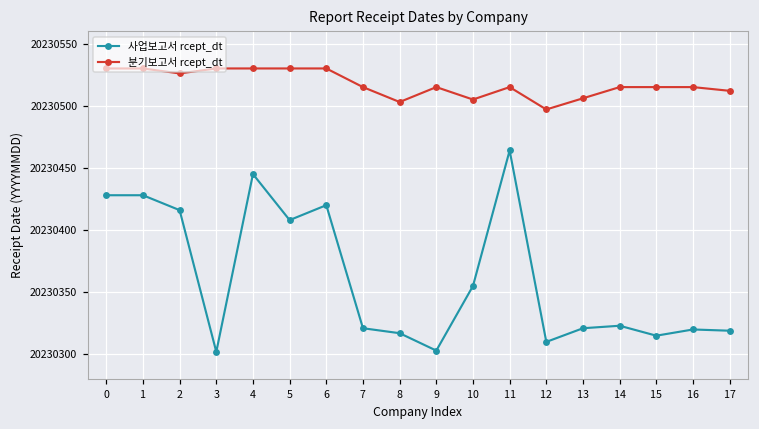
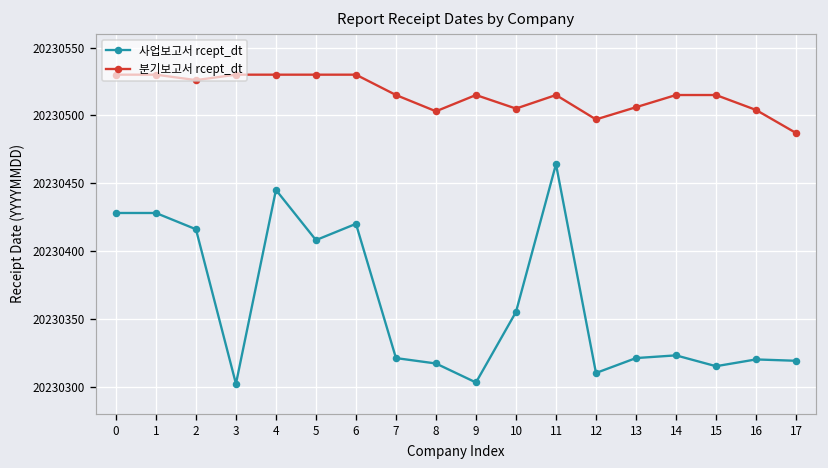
분기보고서 rcept_dt, 16: 20230515 -> 20230504
분기보고서 rcept_dt, 17: 20230512 -> 20230487
